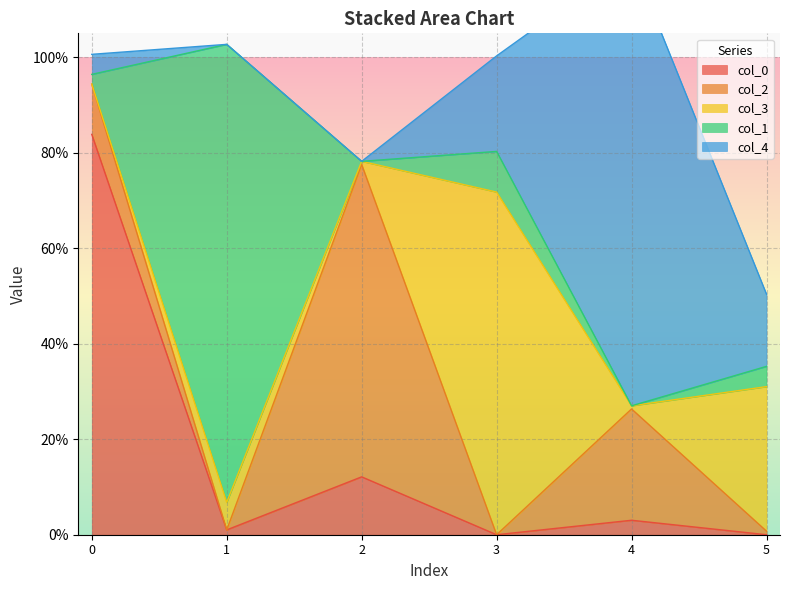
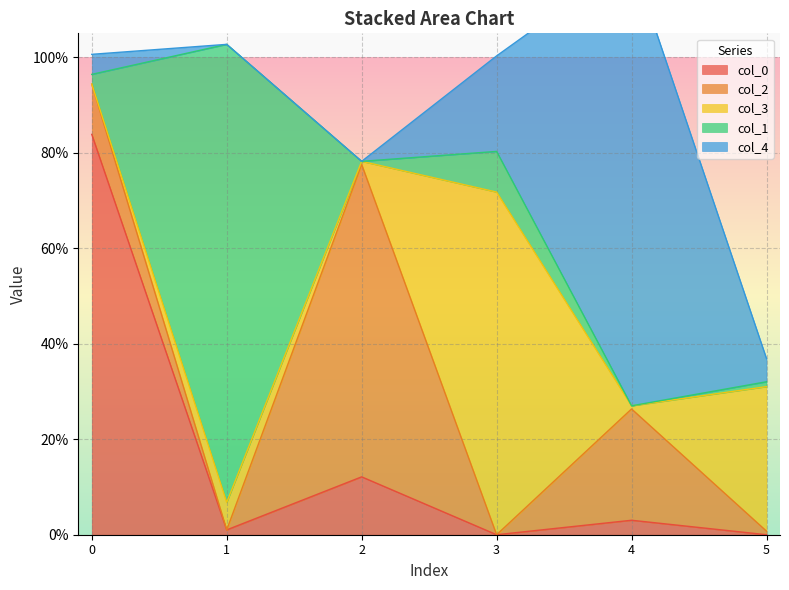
col_1, 5: 4% -> 1%
col_4, 5: 15% -> 5%
